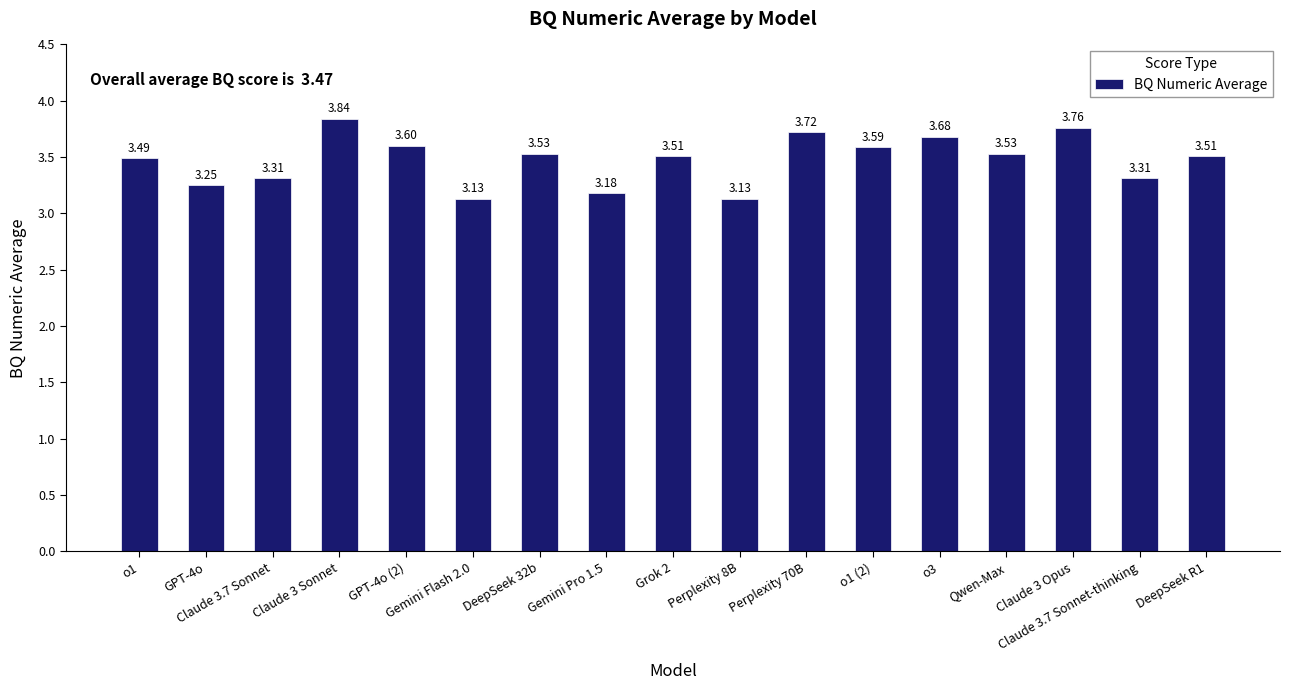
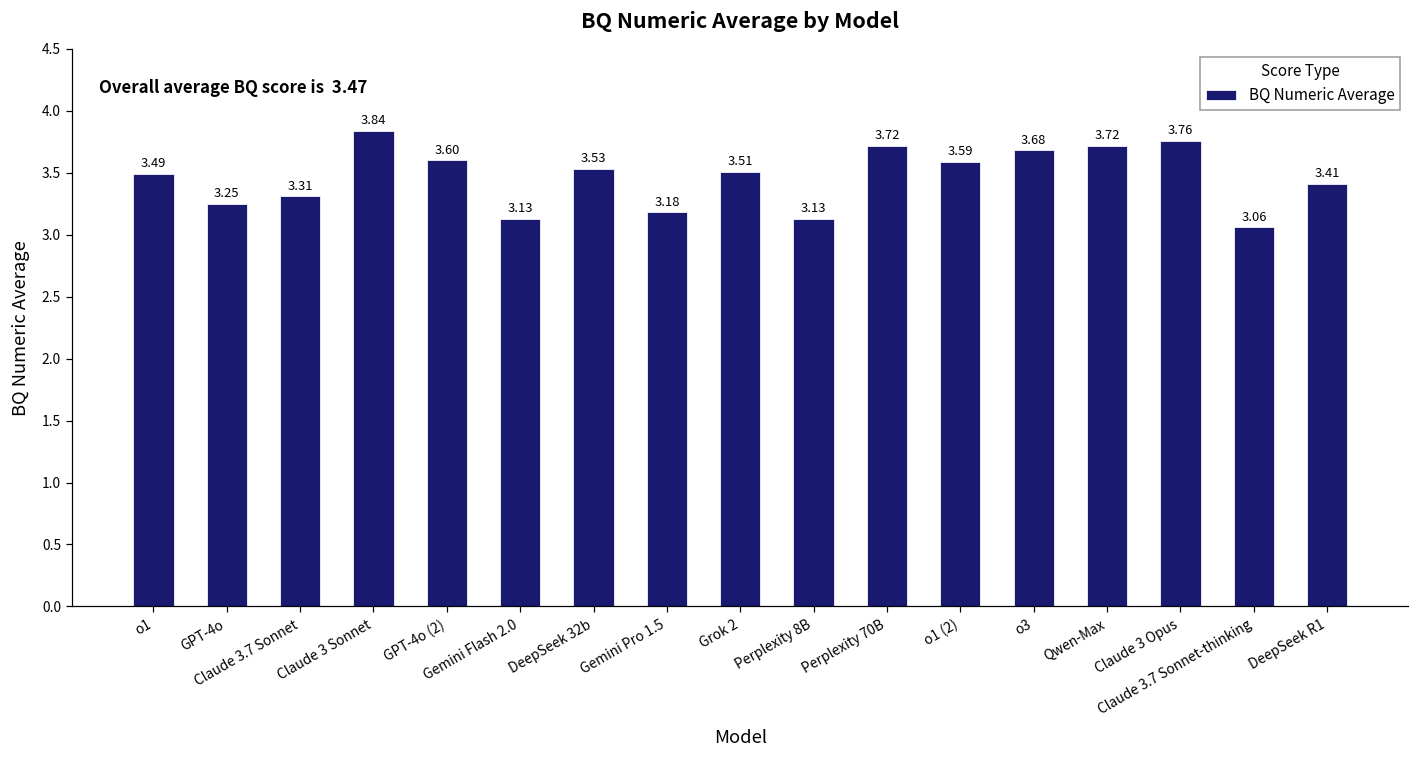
Qwen-Max: 3.53 -> 3.72
Claude 3.7 Sonnet-thinking: 3.31 -> 3.06
DeepSeek R1: 3.51 -> 3.41
